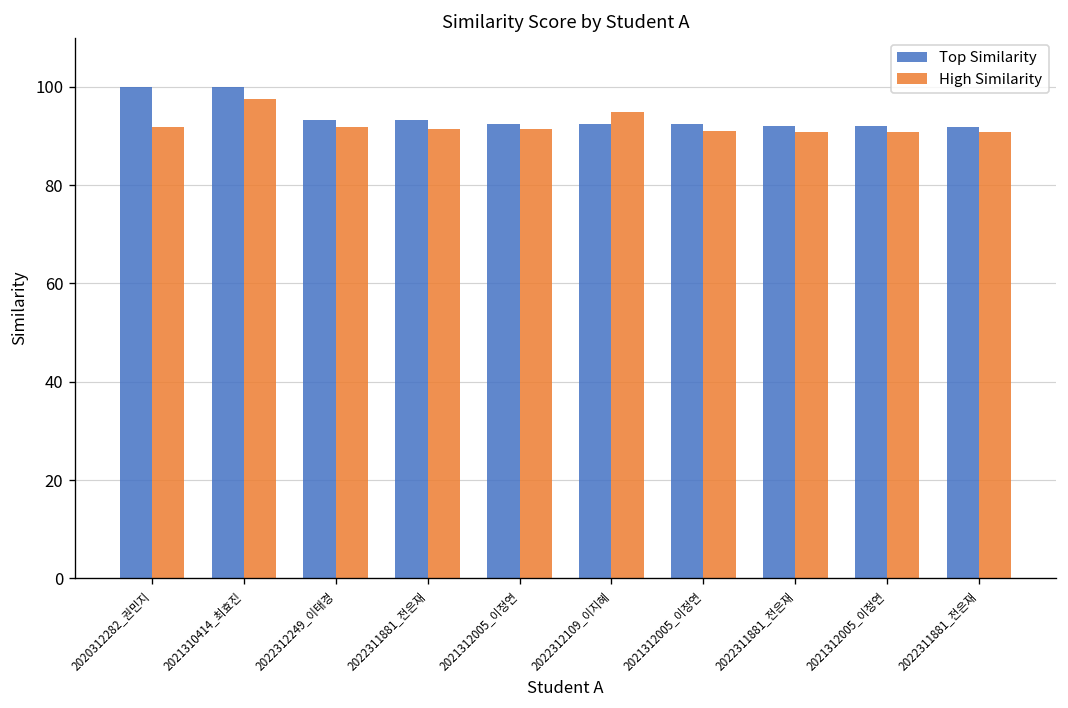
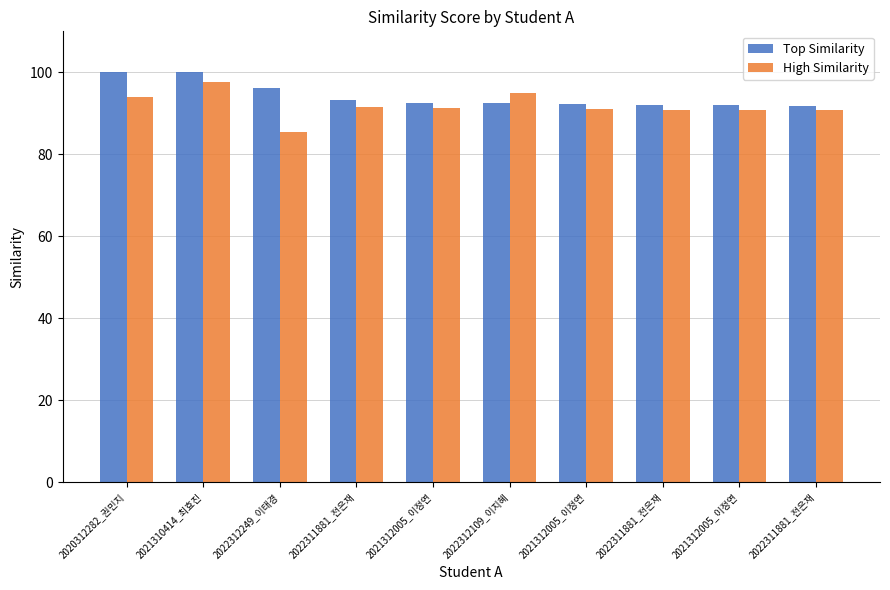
High Similarity, 2020312282_권민지: 92 -> 94
Top Similarity, 2022312249_이태경: 93 -> 96
High Similarity, 2022312249_이태경: 92 -> 85
